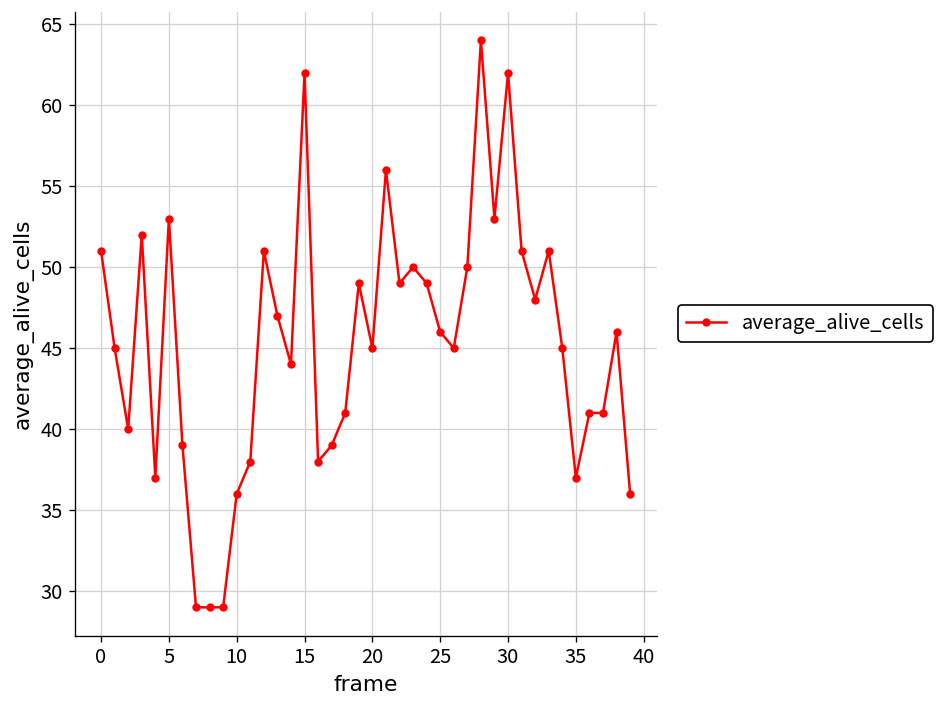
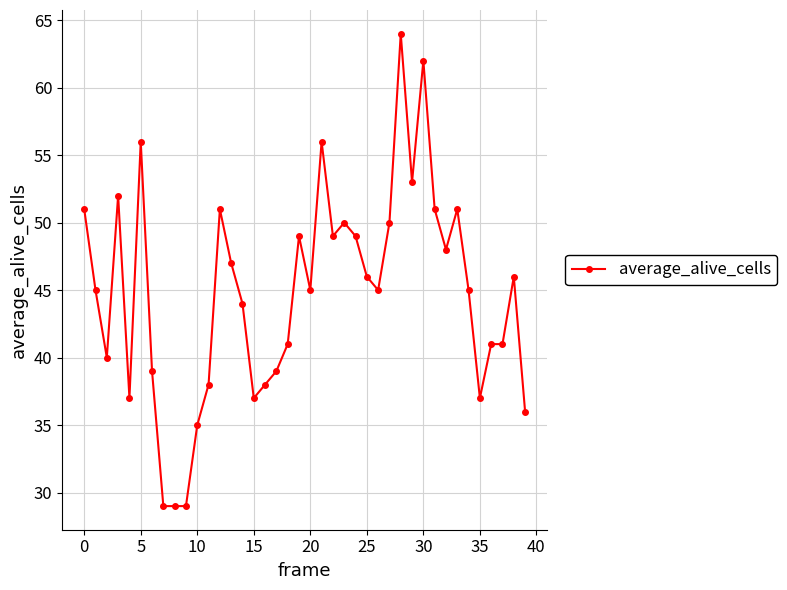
5: 53 -> 56
10: 36 -> 35
15: 62 -> 37
